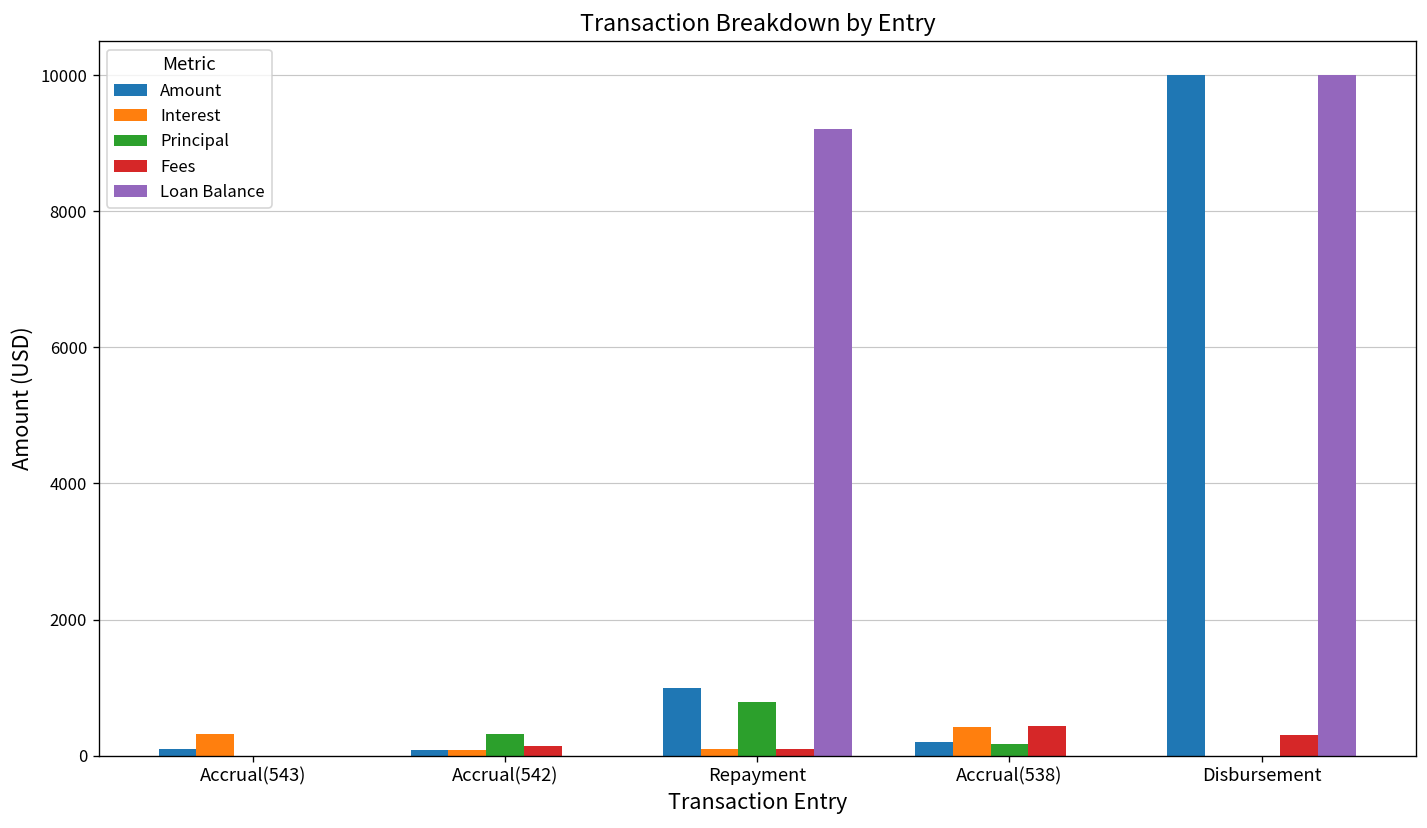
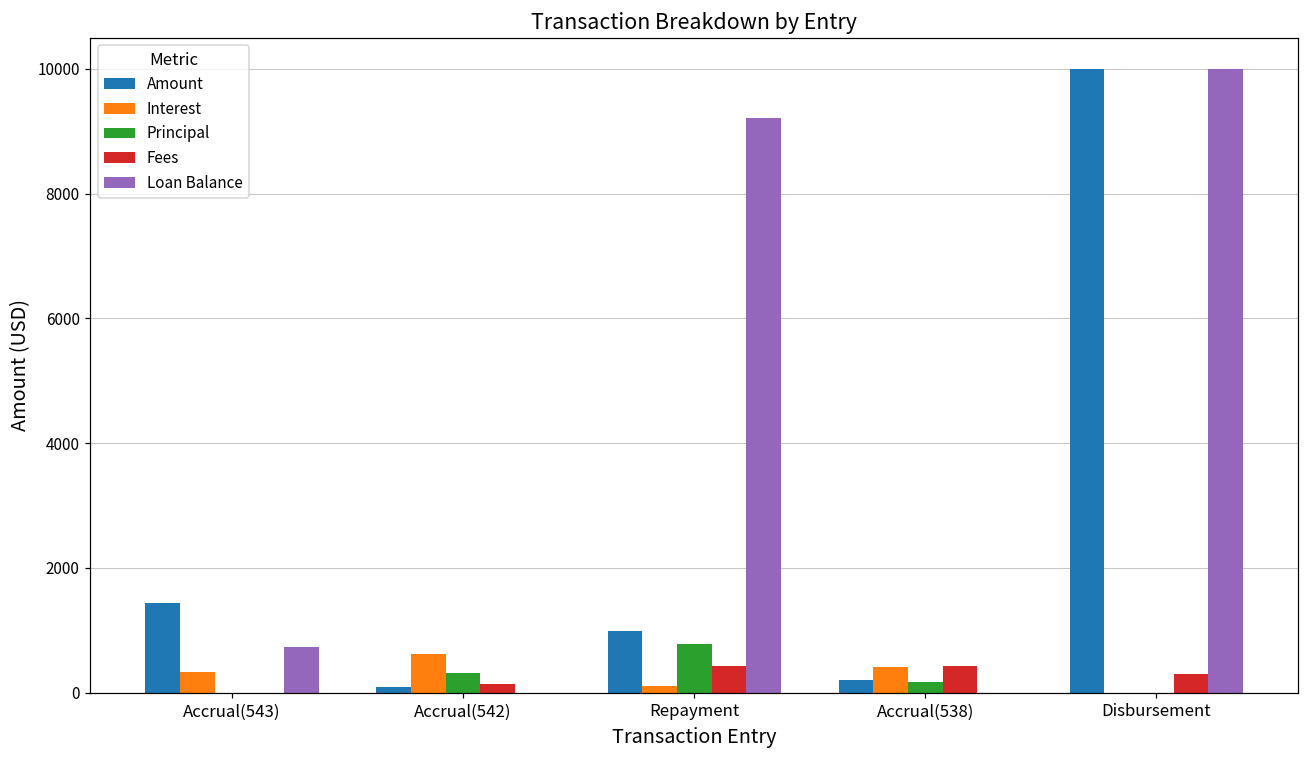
Amount, Accrual(543): 100 -> 1400
Loan Balance, Accrual(543): 0 -> 700
Interest, Accrual(542): 100 -> 600
Fees, Repayment: 100 -> 400
